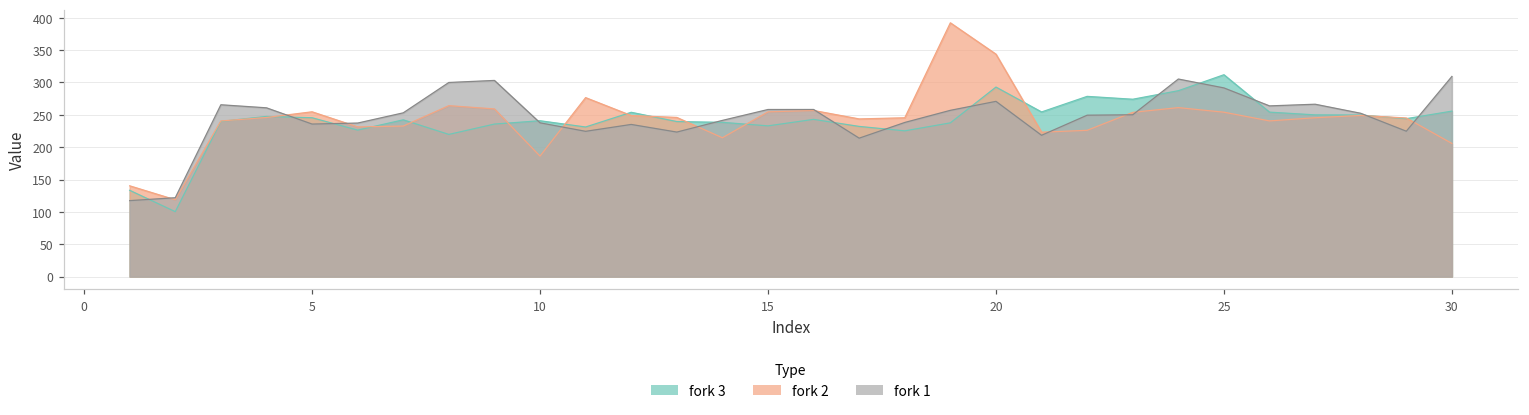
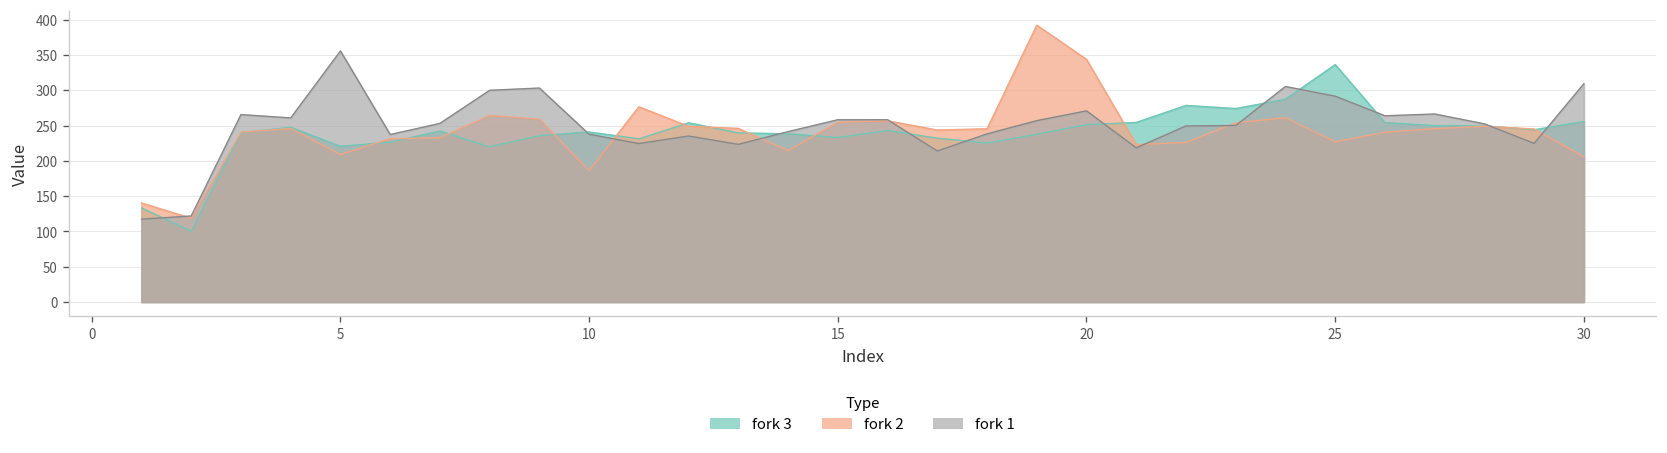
fork 3, 5: 250 -> 220
fork 2, 5: 250 -> 210
fork 1, 5: 240 -> 360
fork 3, 20: 290 -> 250
fork 3, 25: 310 -> 340
fork 2, 25: 250 -> 230
